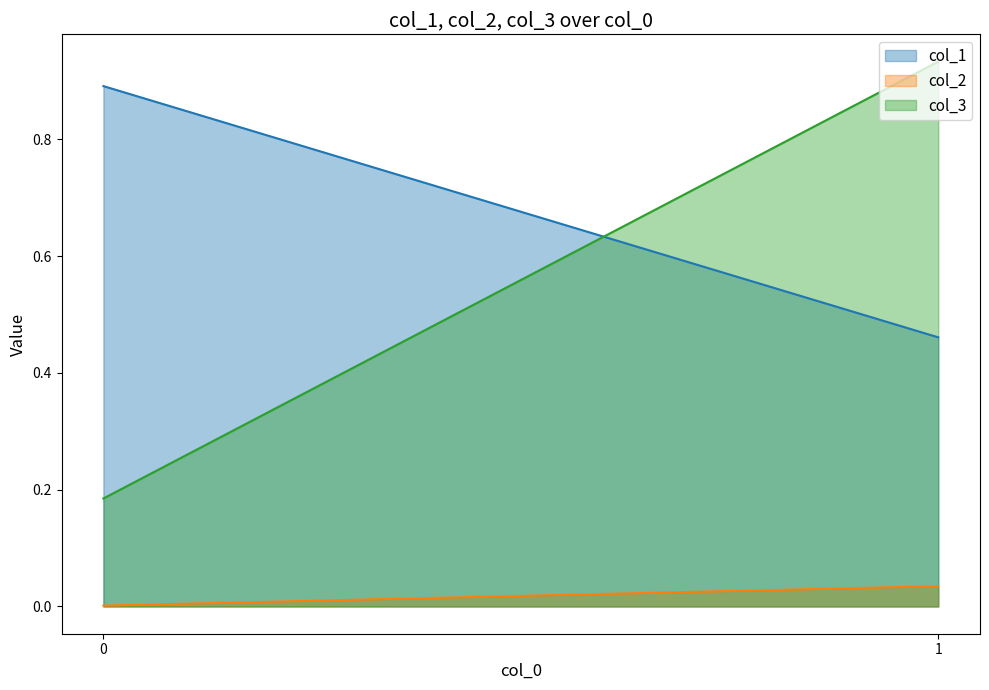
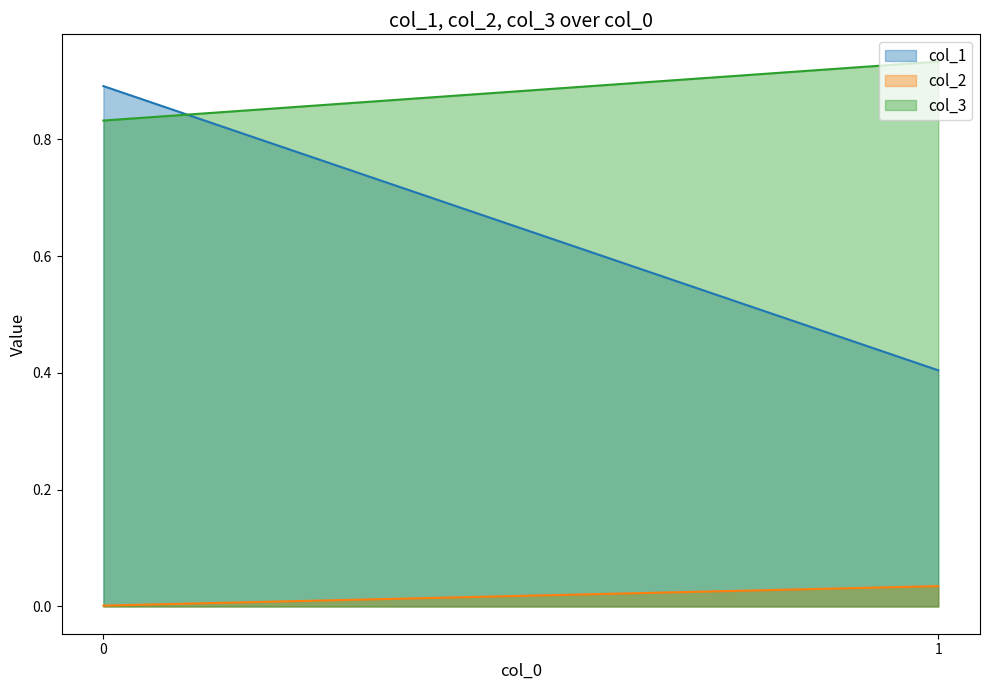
col_3, 0: 0.19 -> 0.83
col_1, 1: 0.46 -> 0.40
